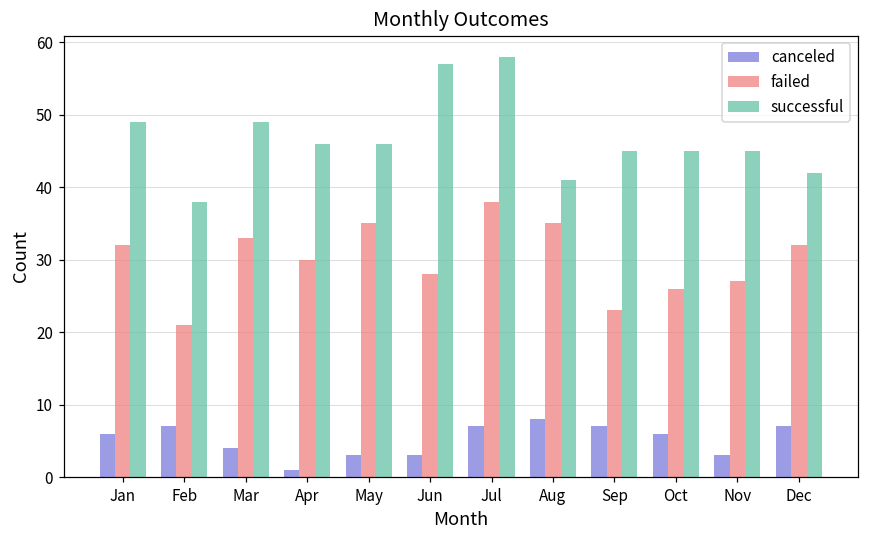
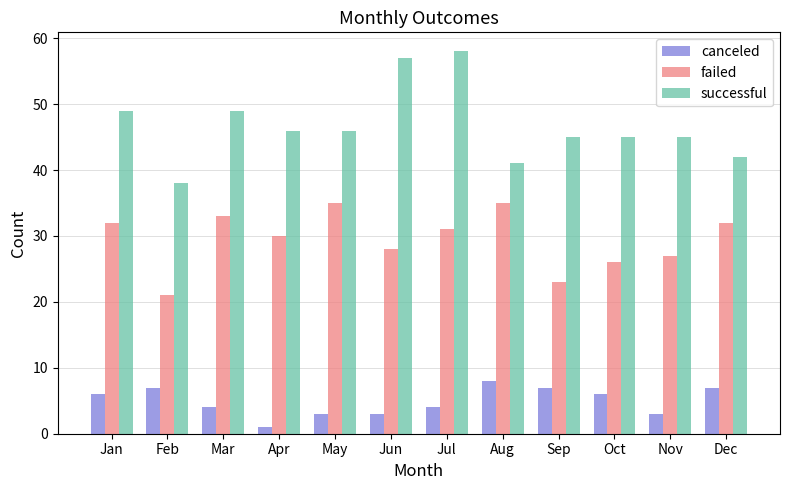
canceled, Jul: 7 -> 4
failed, Jul: 38 -> 31
